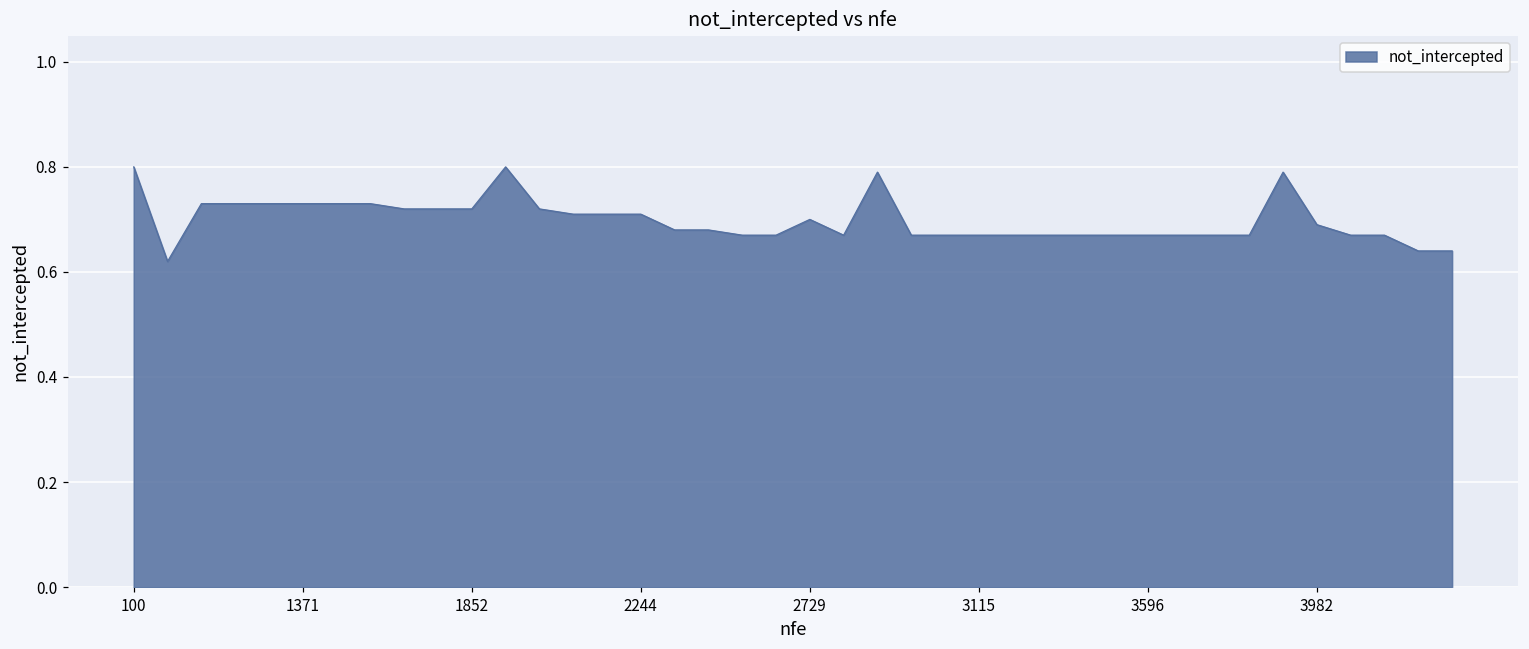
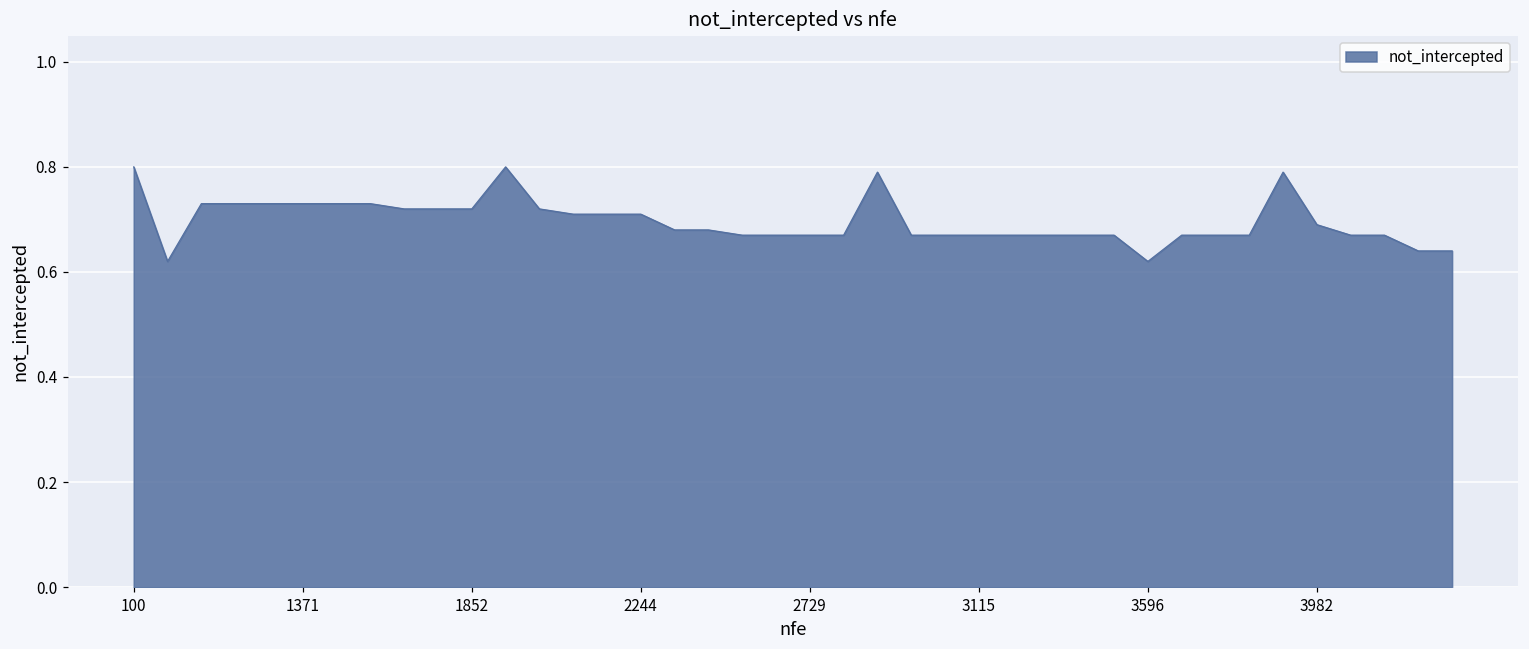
2729: 0.70 -> 0.67
3596: 0.67 -> 0.62
